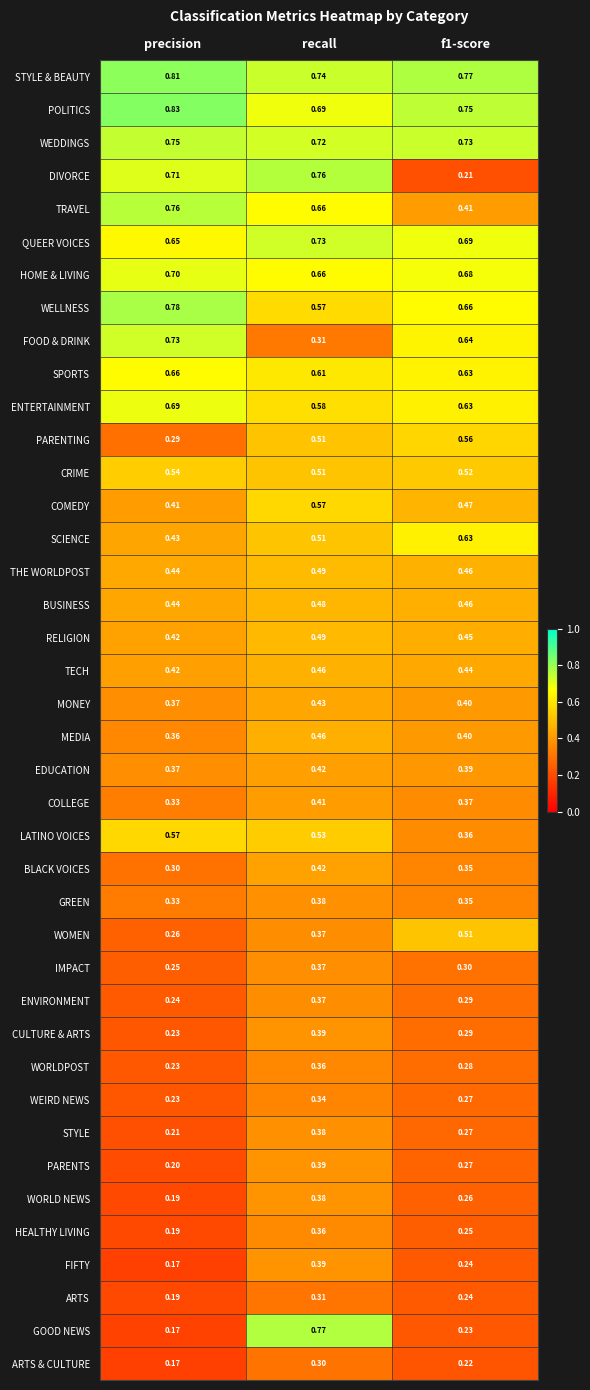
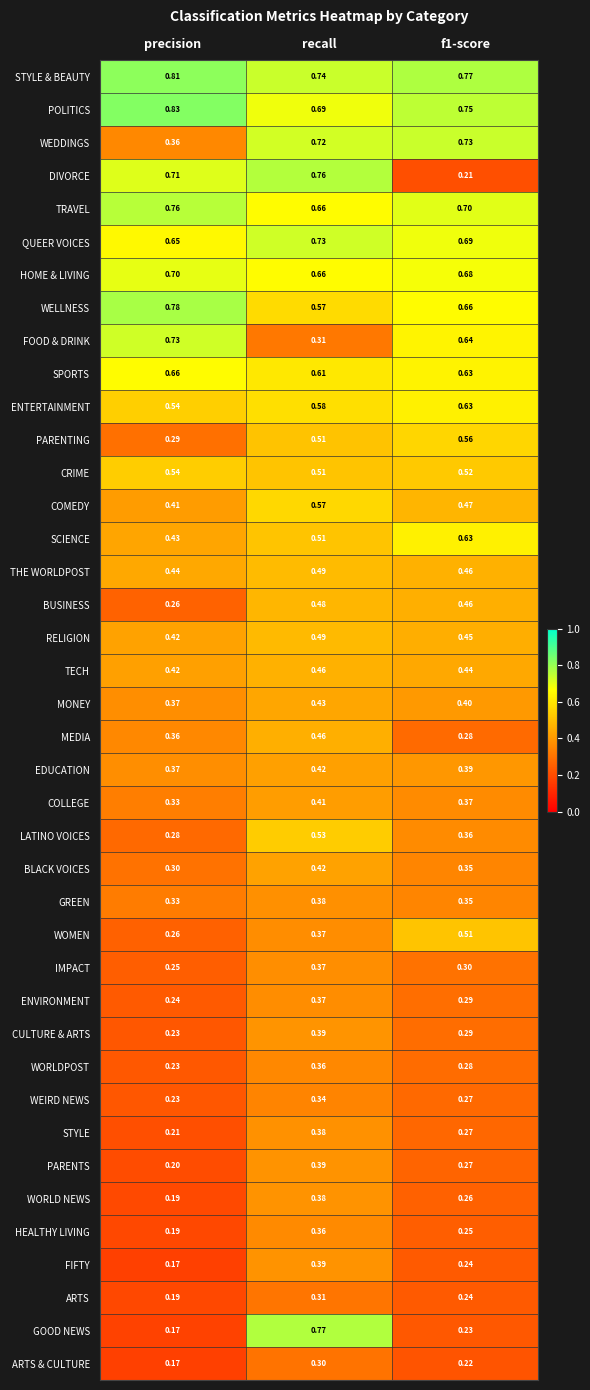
WEDDINGS, precision: 0.75 -> 0.36
TRAVEL, f1-score: 0.41 -> 0.70
ENTERTAINMENT, precision: 0.69 -> 0.54
BUSINESS, precision: 0.44 -> 0.26
MEDIA, f1-score: 0.40 -> 0.28
LATINO VOICES, precision: 0.57 -> 0.28
